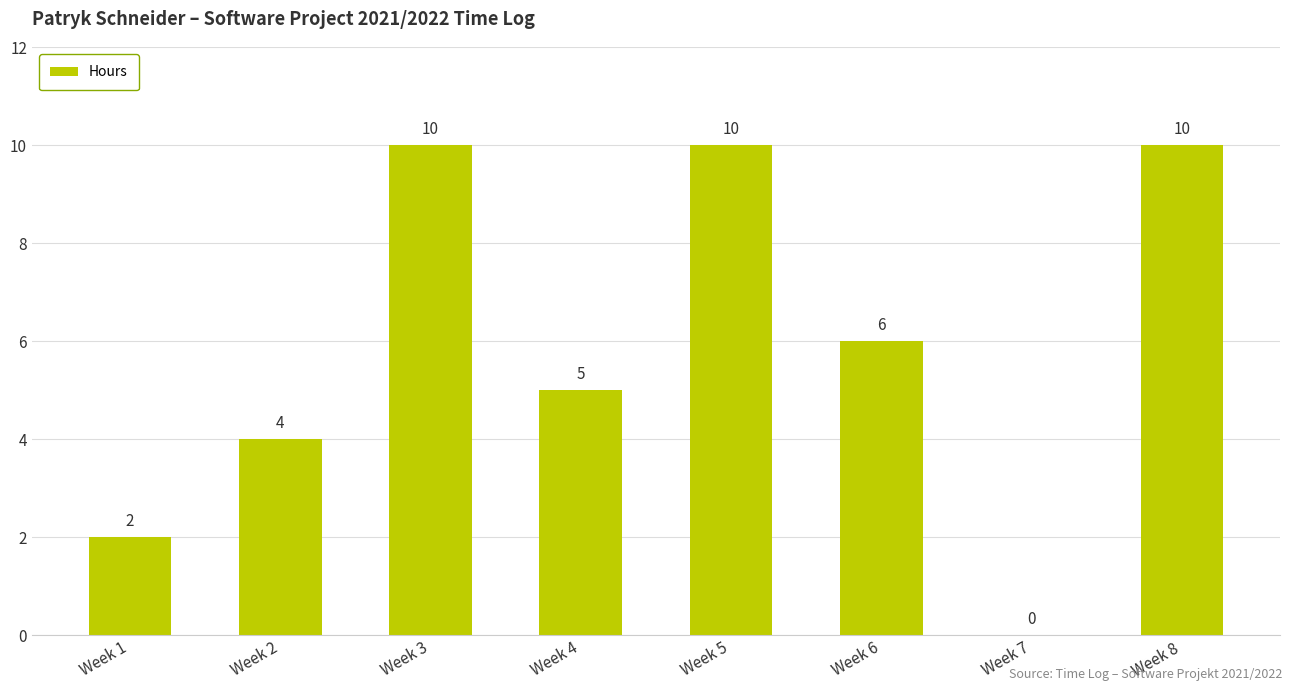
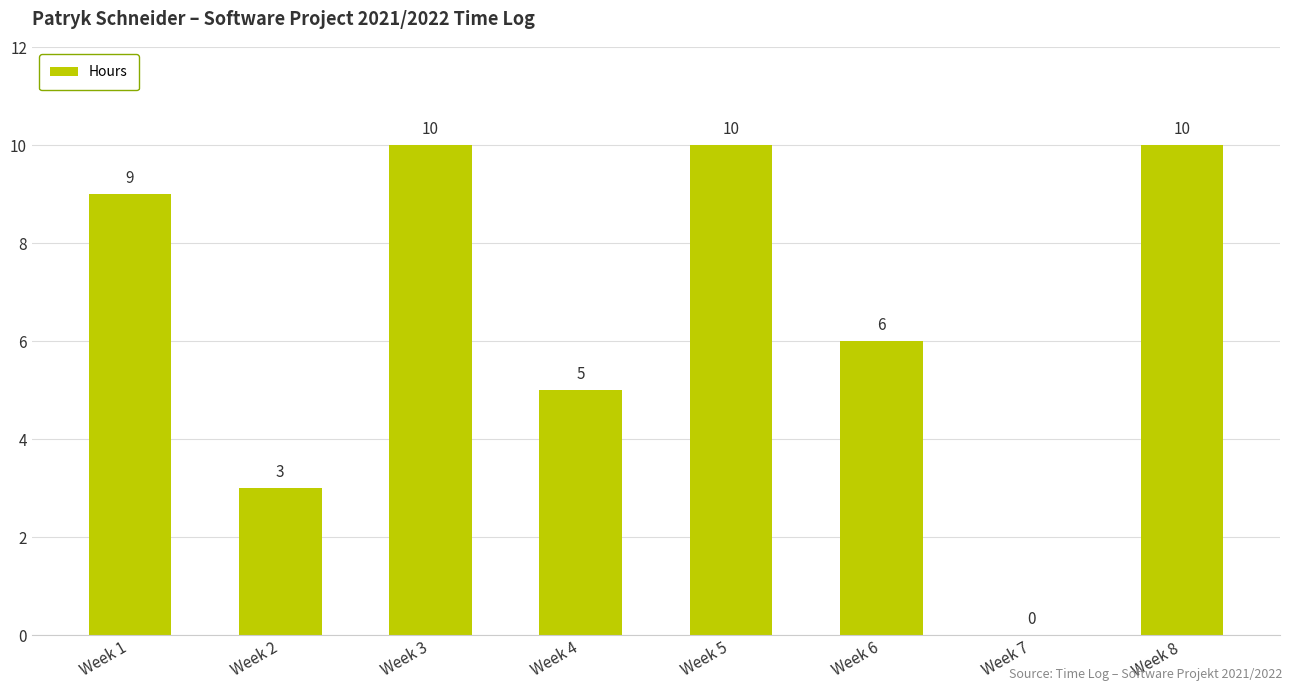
Week 1: 2 -> 9
Week 2: 4 -> 3
